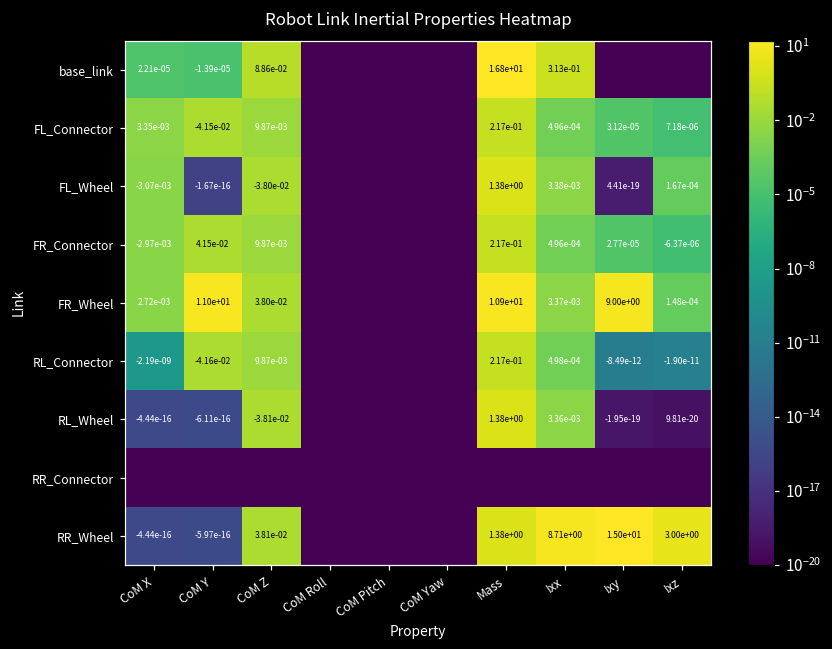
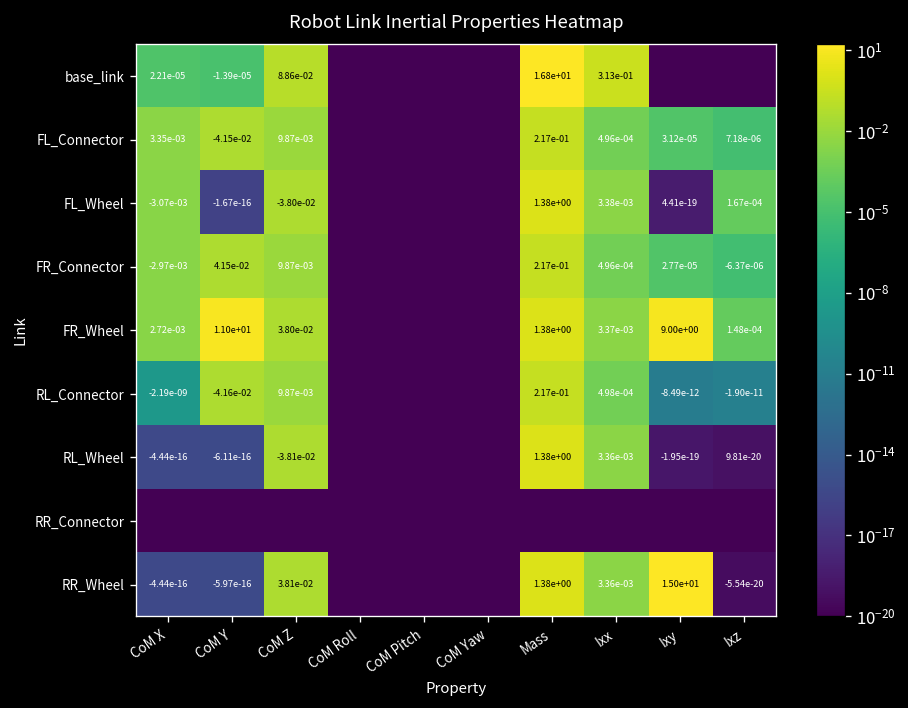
FR_Wheel, Mass: 1.09e+01 -> 1.38e+00
RR_Wheel, Ixx: 8.71e+00 -> 3.36e-03
RR_Wheel, Ixz: 3.00e+00 -> -5.54e-20
